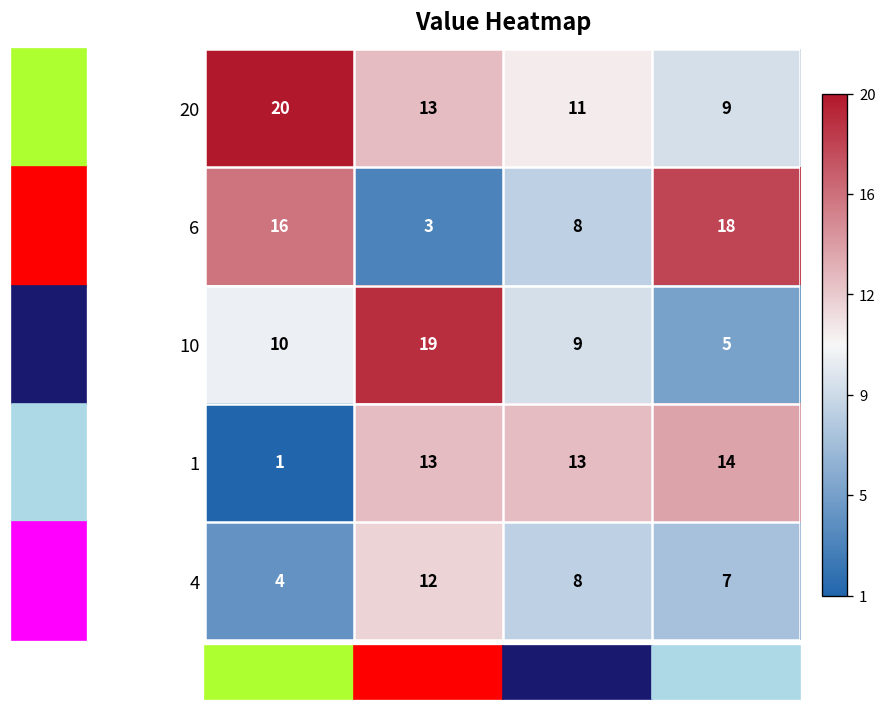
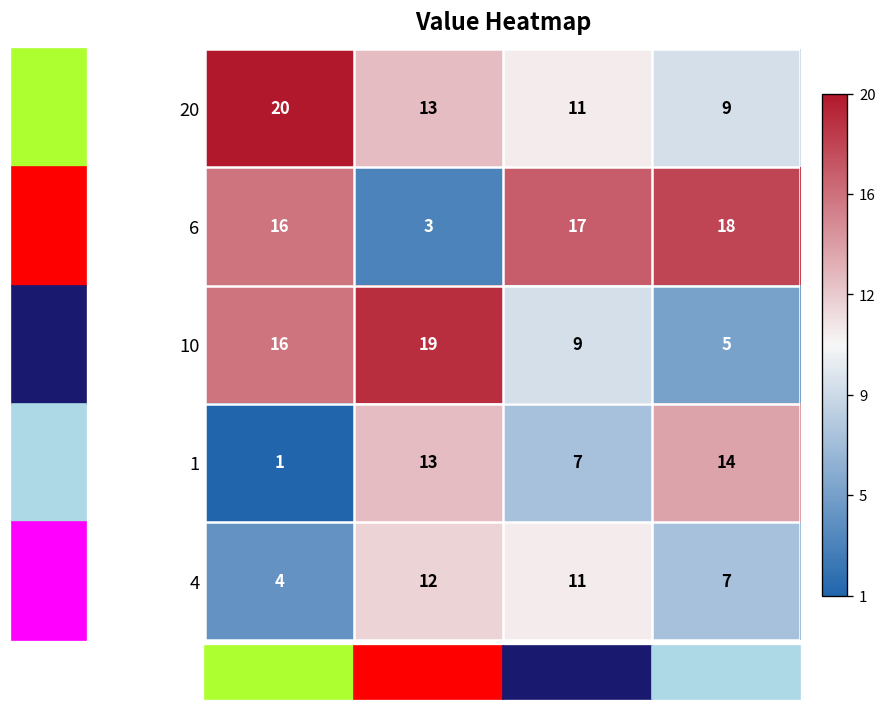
6, 19: 8 -> 17
10, 16: 10 -> 16
1, 19: 13 -> 7
4, 19: 8 -> 11
